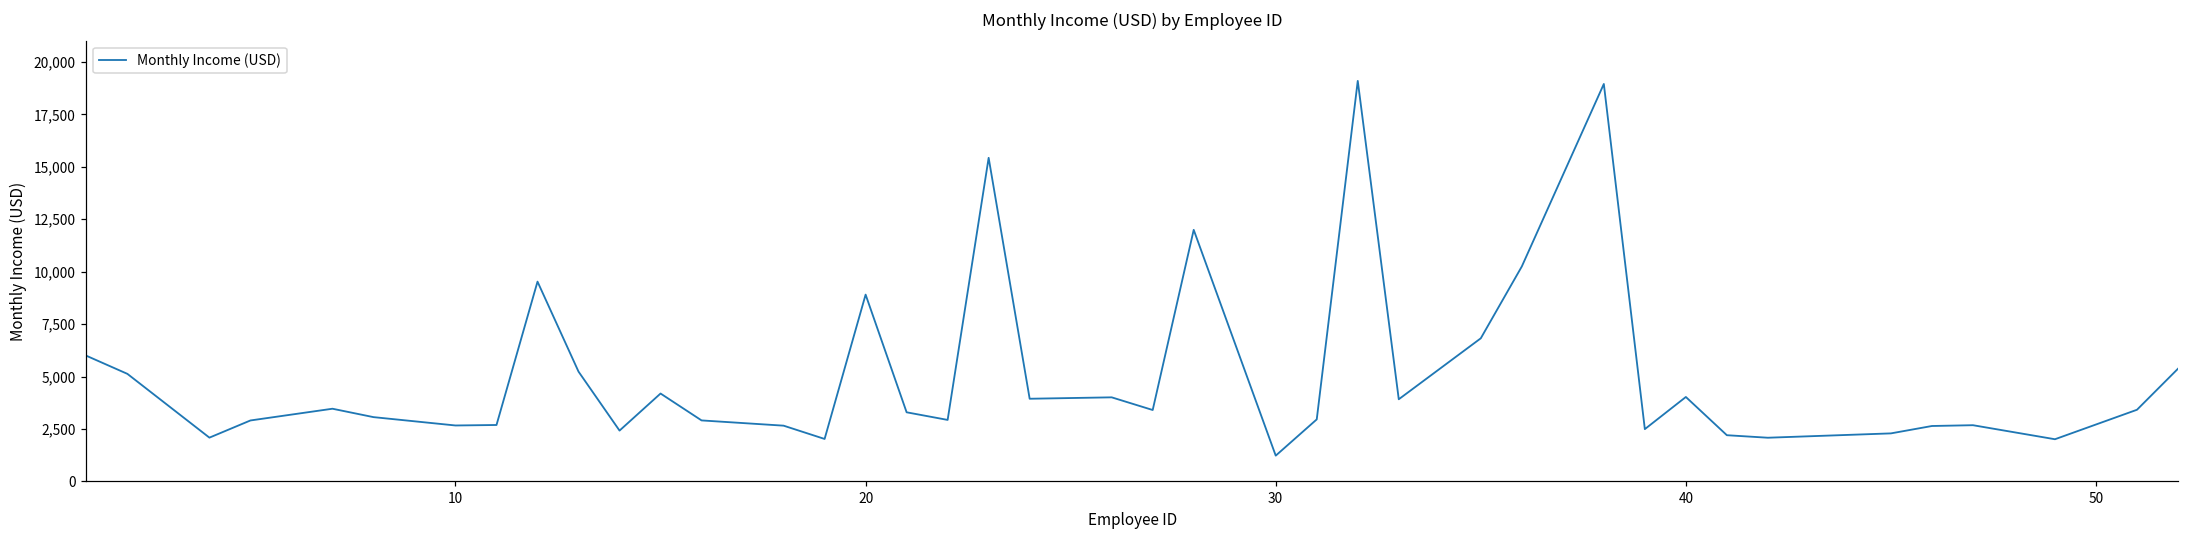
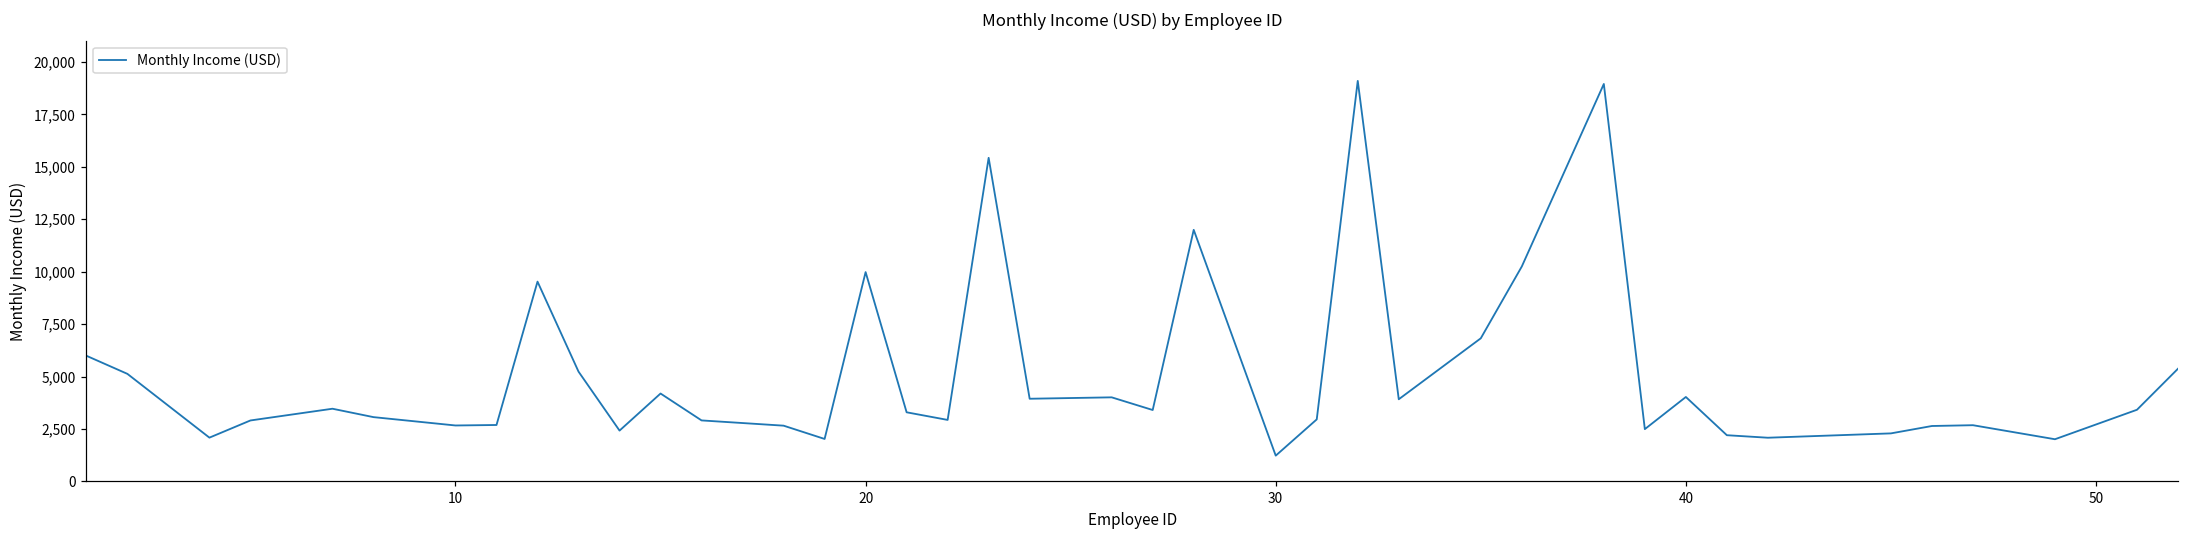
20: 8,900 -> 10,000
